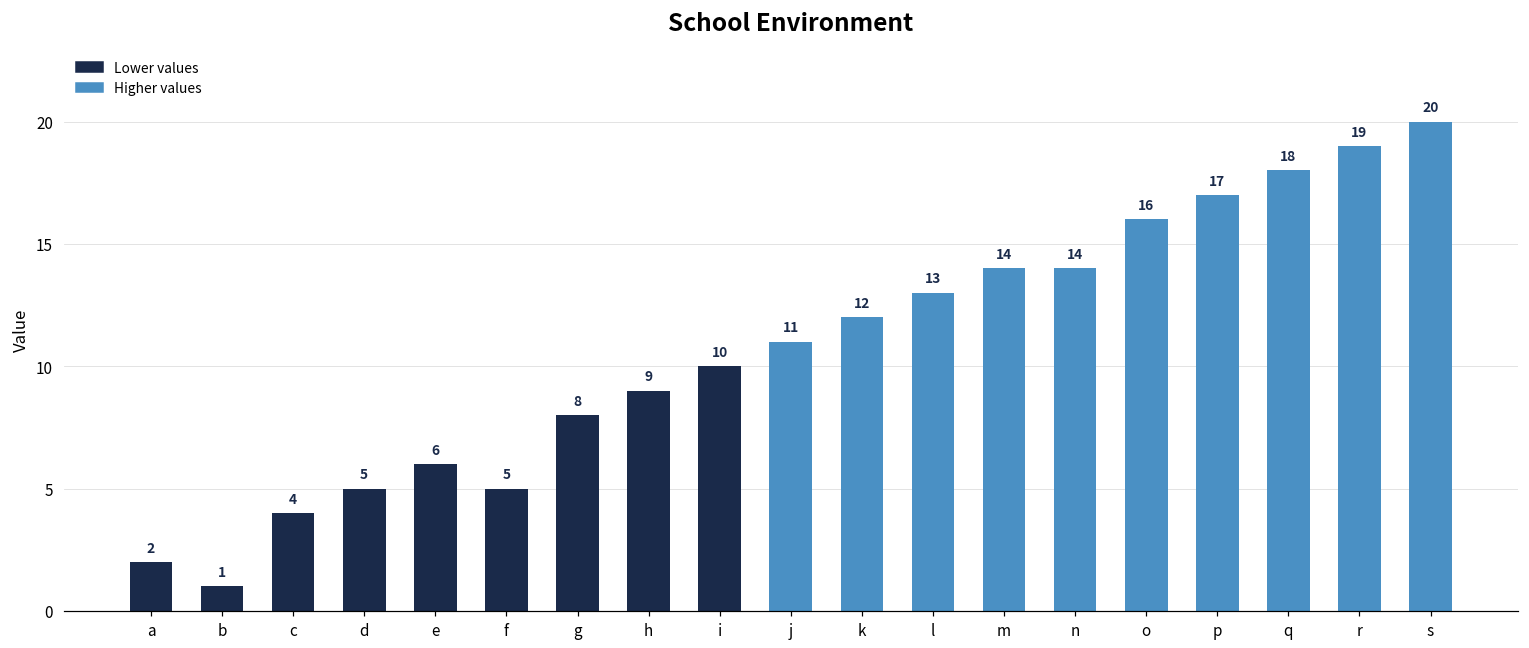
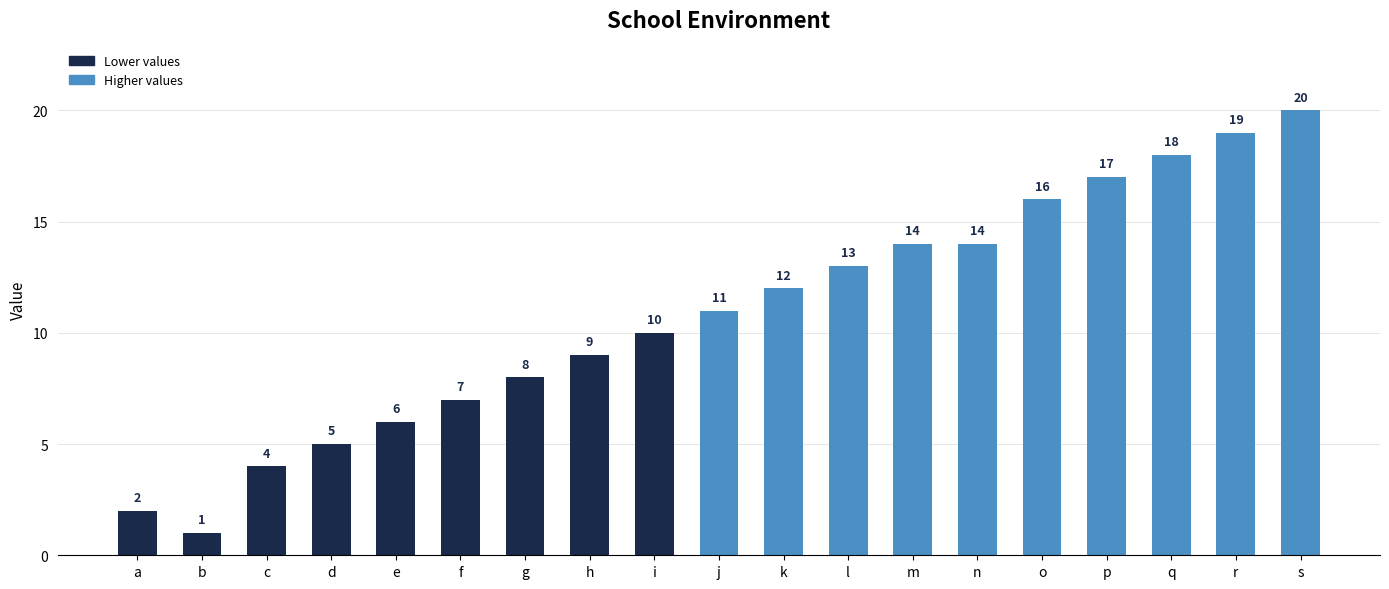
f: 5 -> 7
